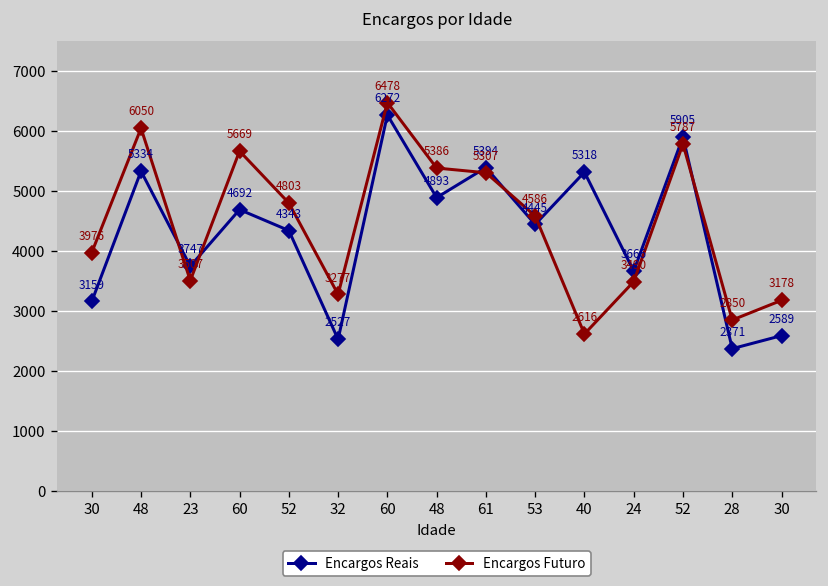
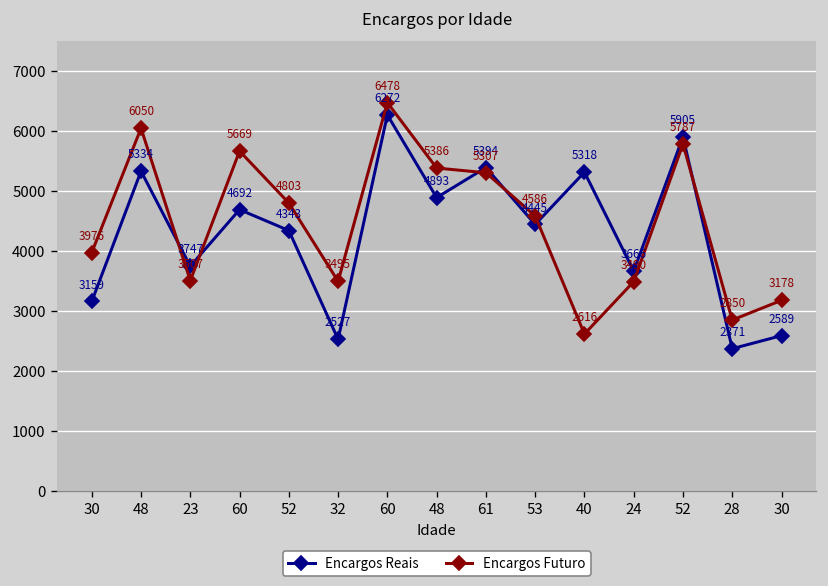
Encargos Futuro, 32: 3277 -> 3495
